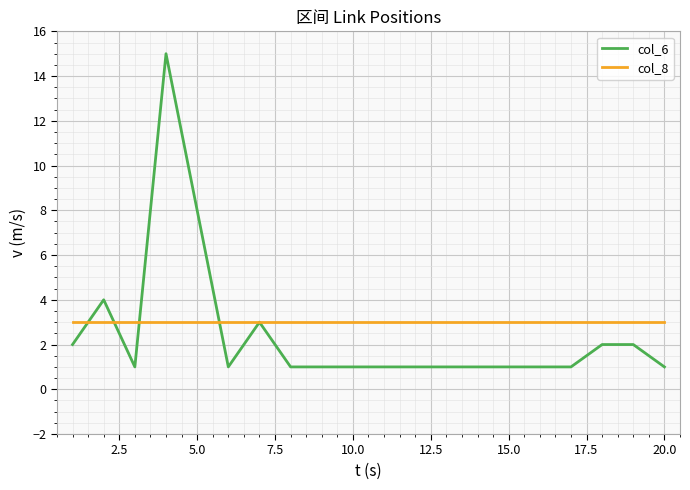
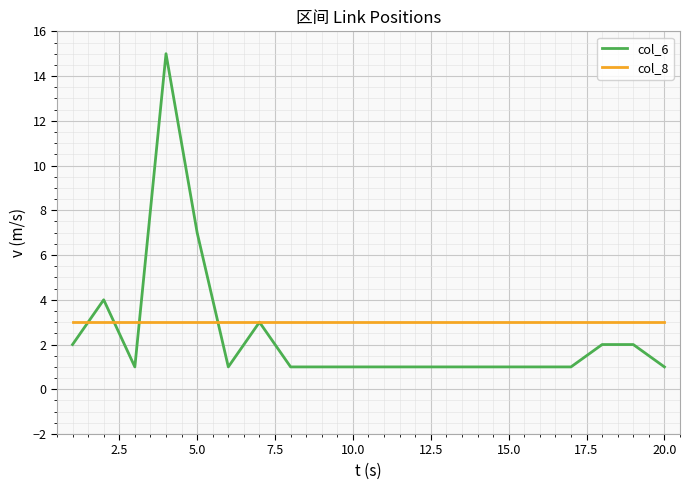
col_6, 5.0: 8 -> 7
